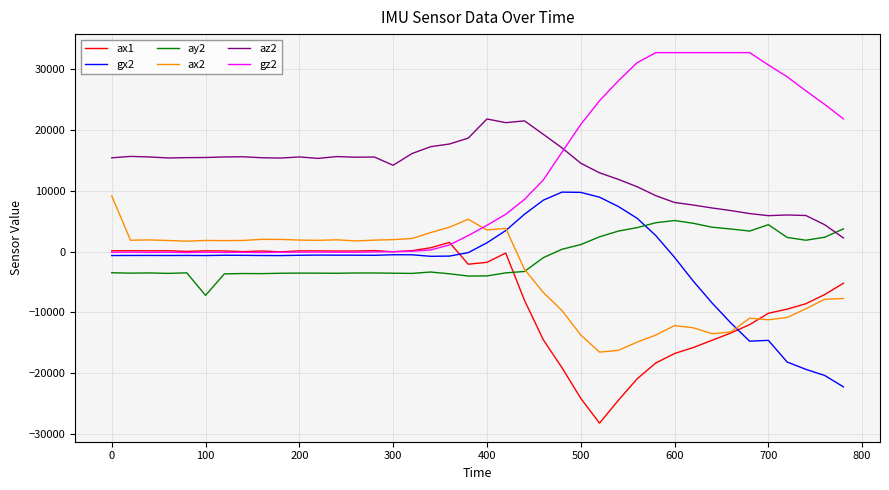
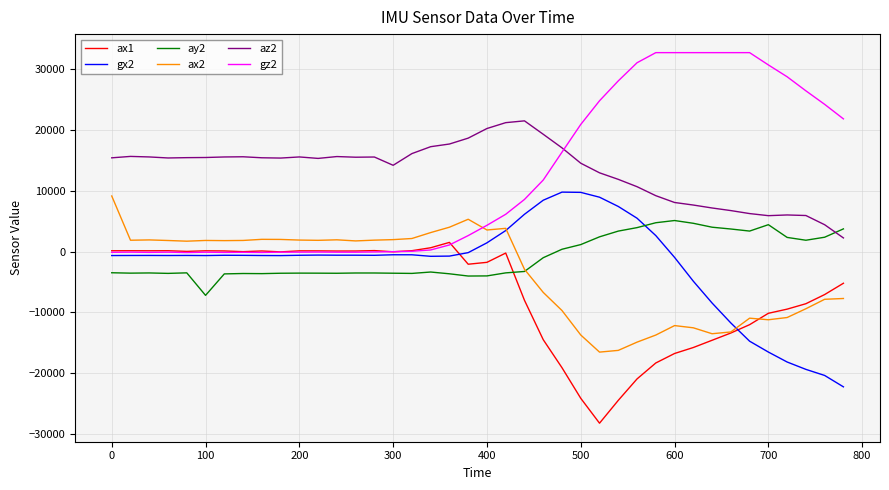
az2, 400: 22000 -> 20000
gx2, 700: -15000 -> -17000
